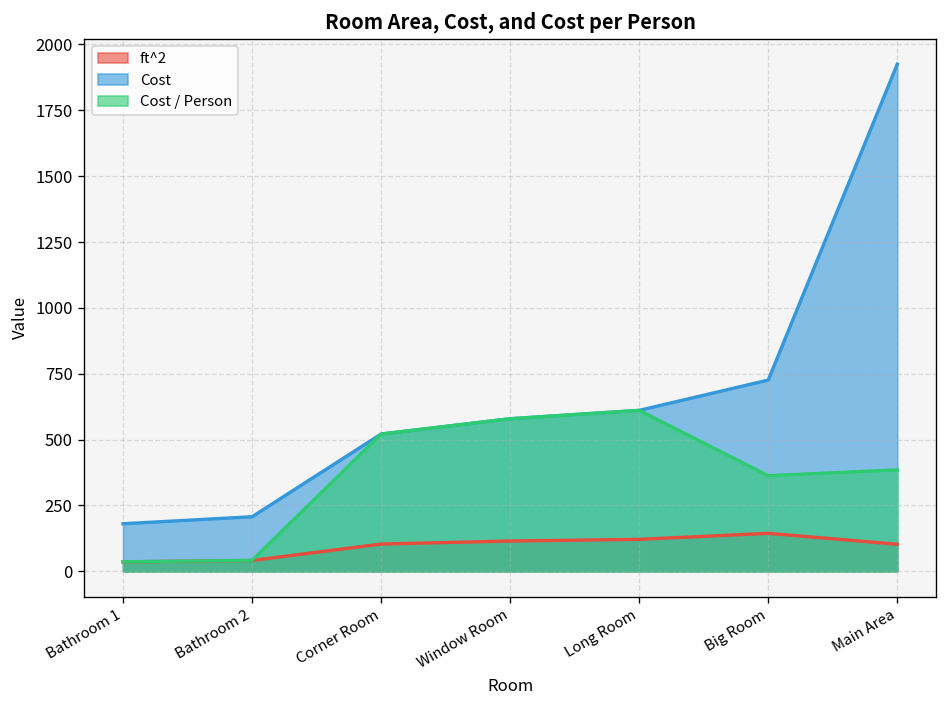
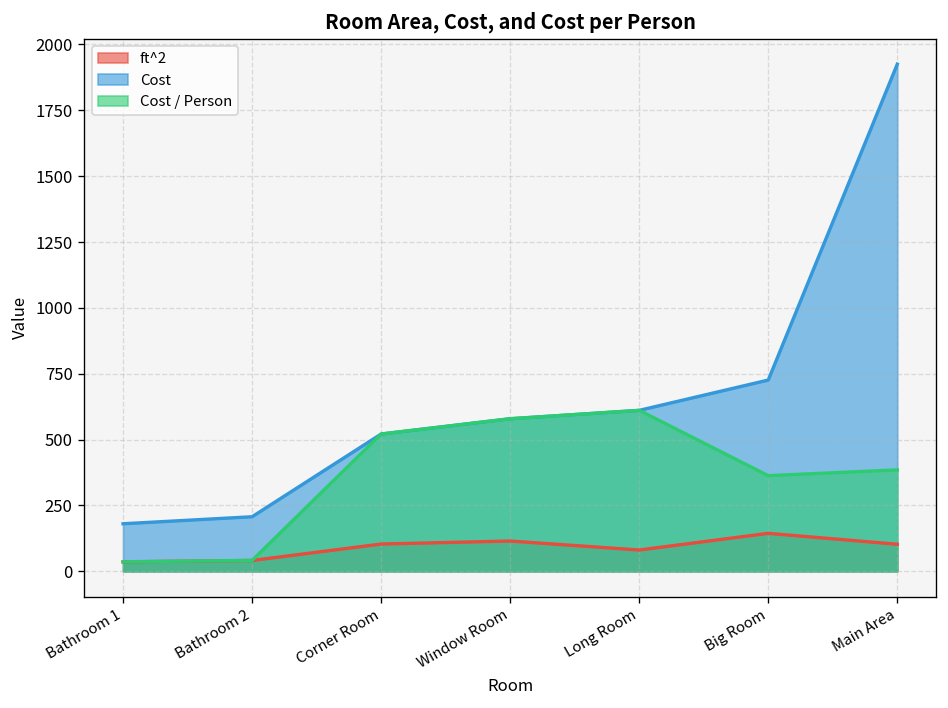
ft^2, Long Room: 120 -> 80
